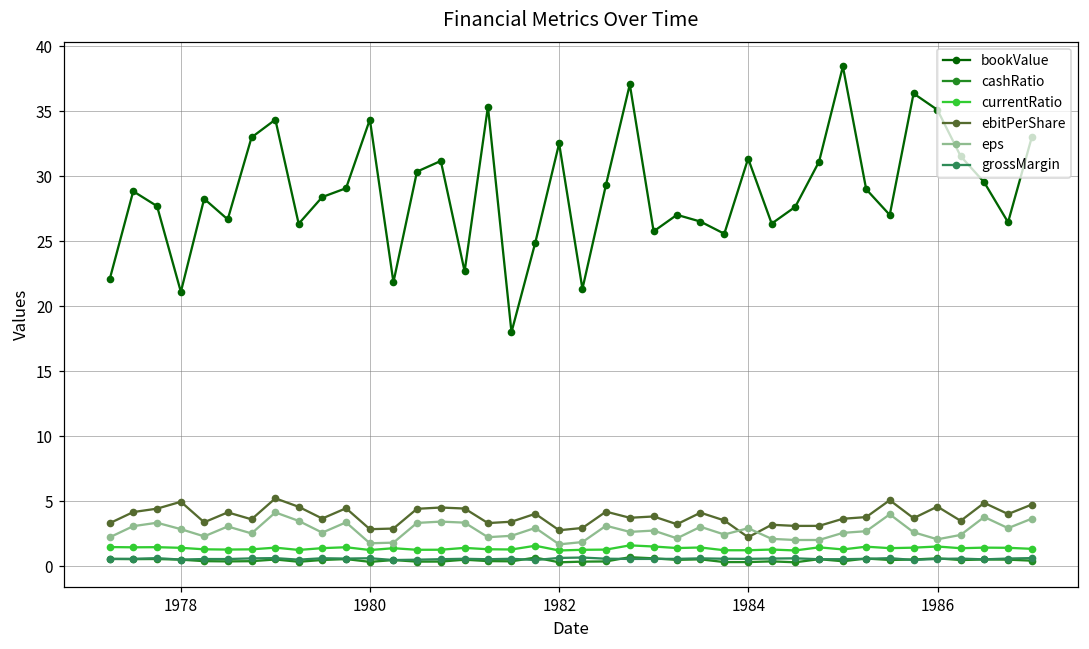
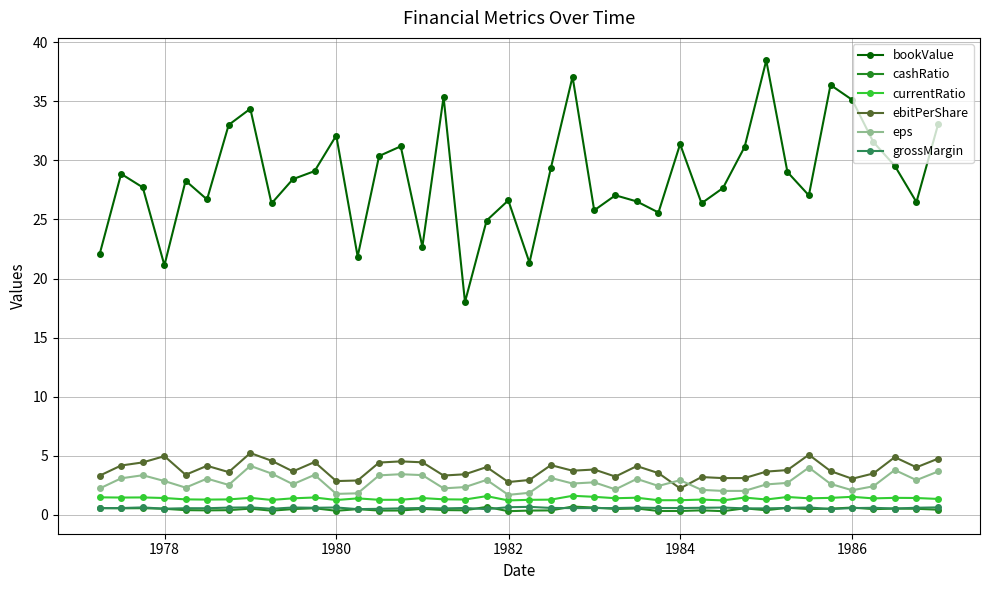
bookValue, 1980: 34.4 -> 32.1
bookValue, 1982: 32.5 -> 26.6
ebitPerShare, 1986: 4.6 -> 3.1
